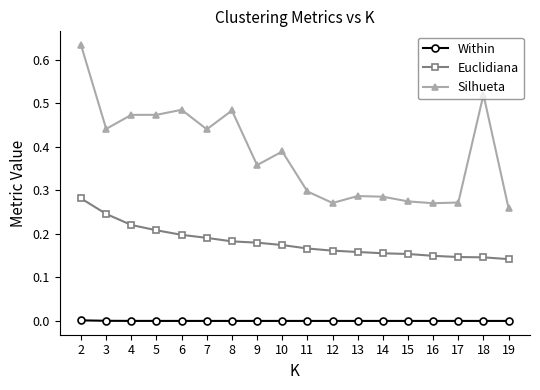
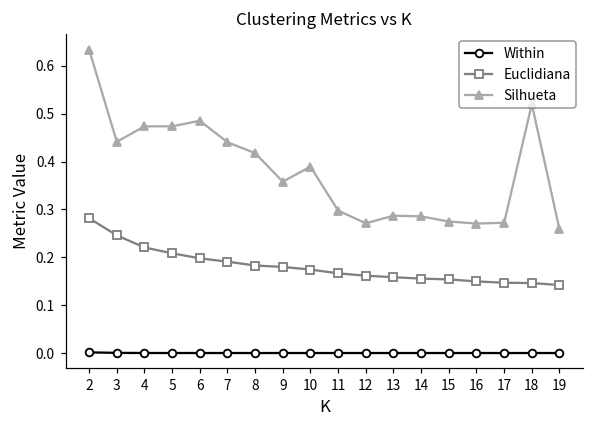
Silhueta, 8: 0.48 -> 0.42
